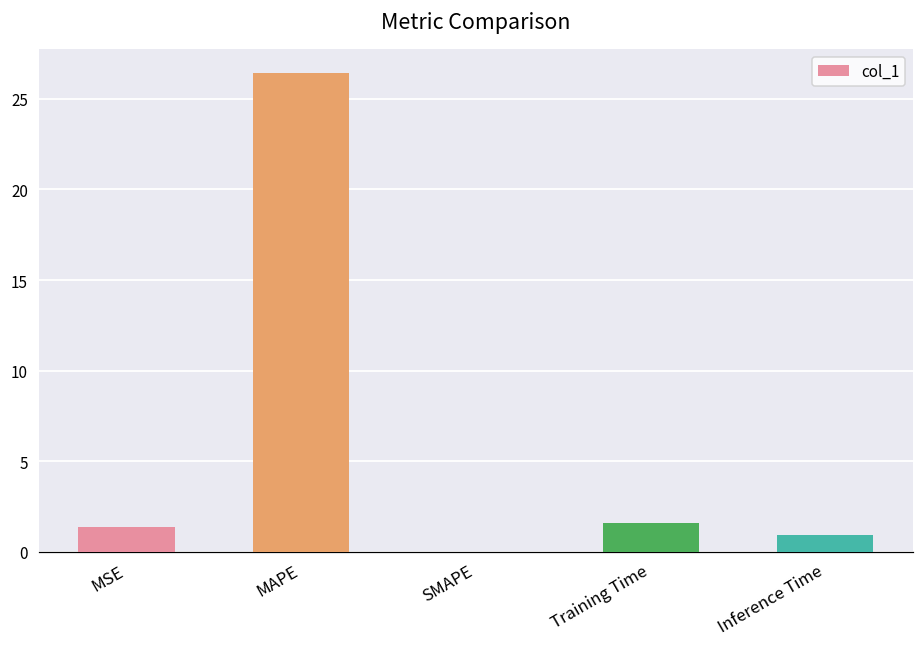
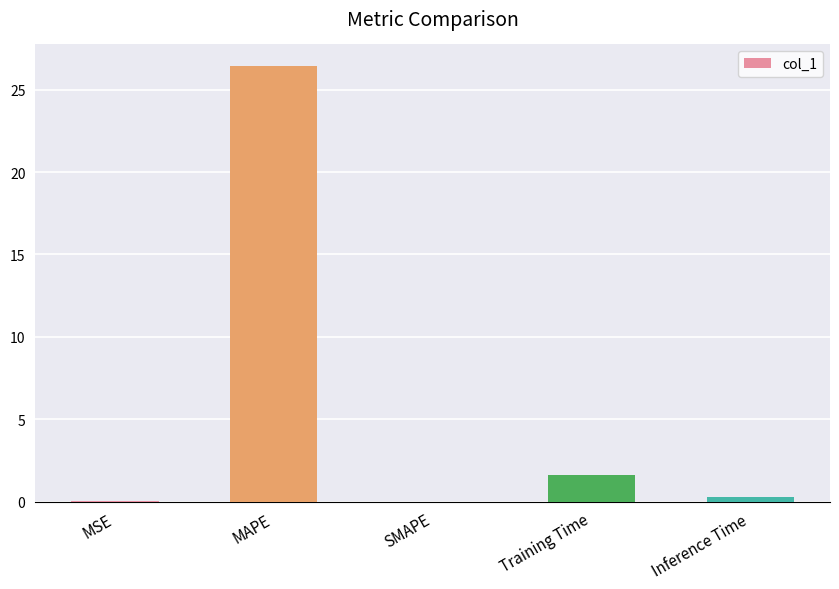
MSE: 1.4 -> 0.0
Inference Time: 1.0 -> 0.3
